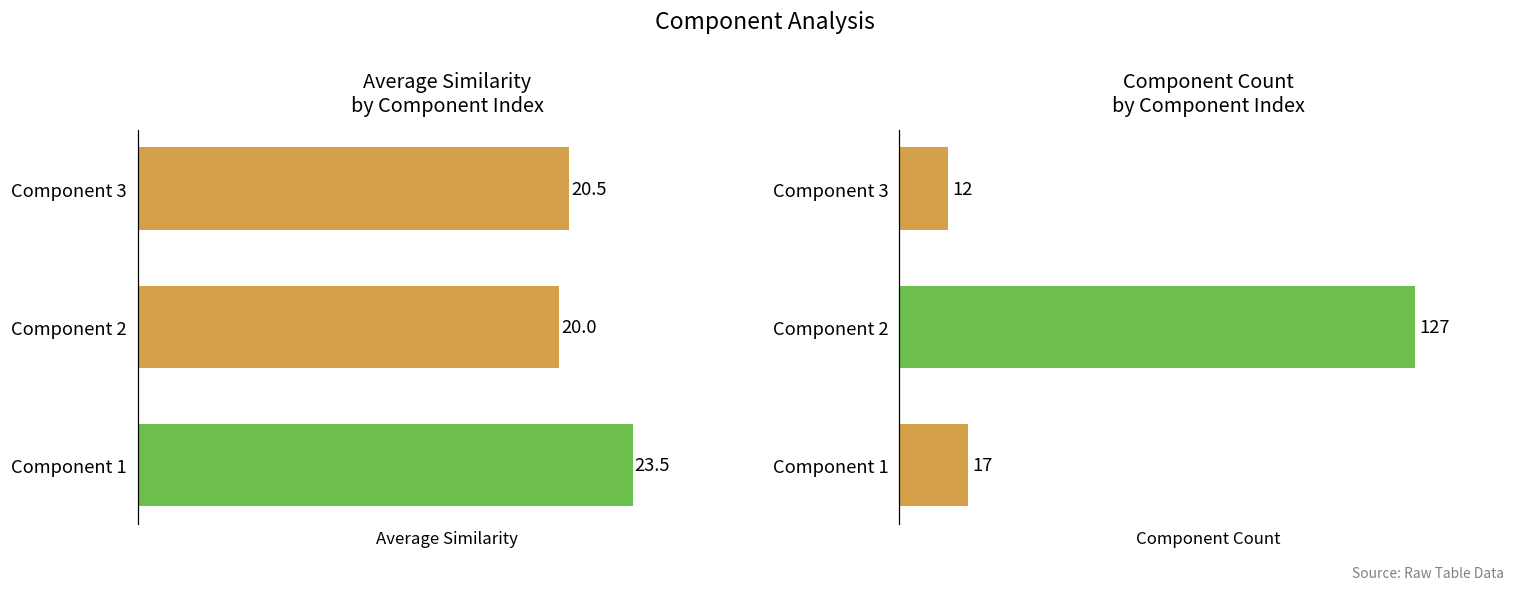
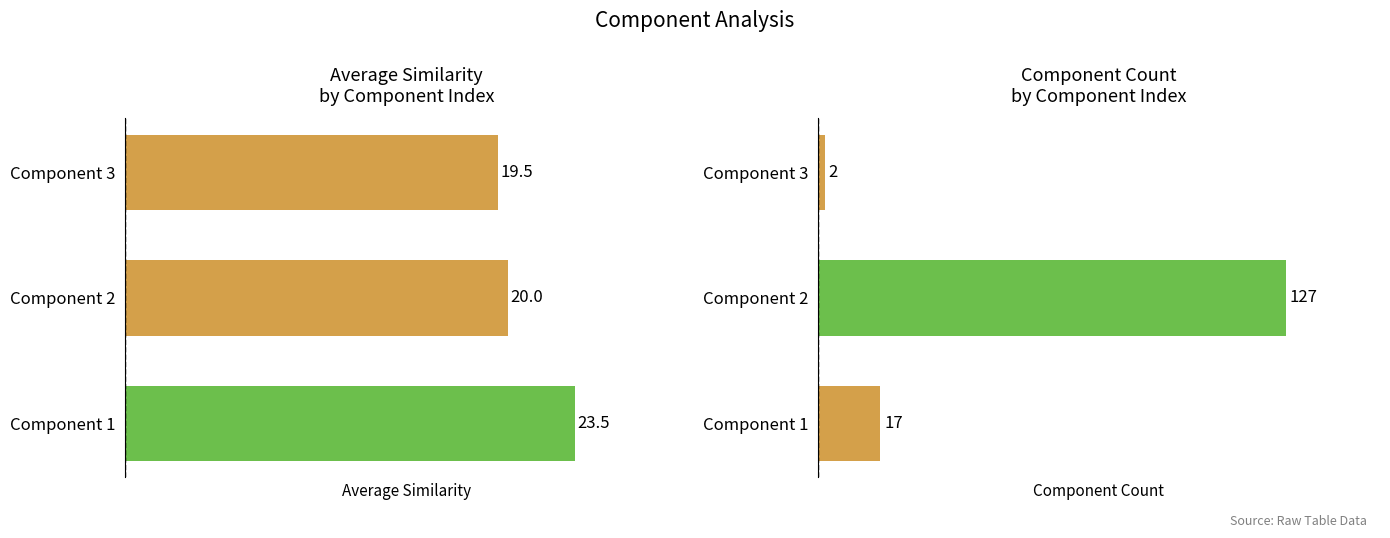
Average Similarity by Component Index, Component 3: 20.5 -> 19.5
Component Count by Component Index, Component 3: 12 -> 2
